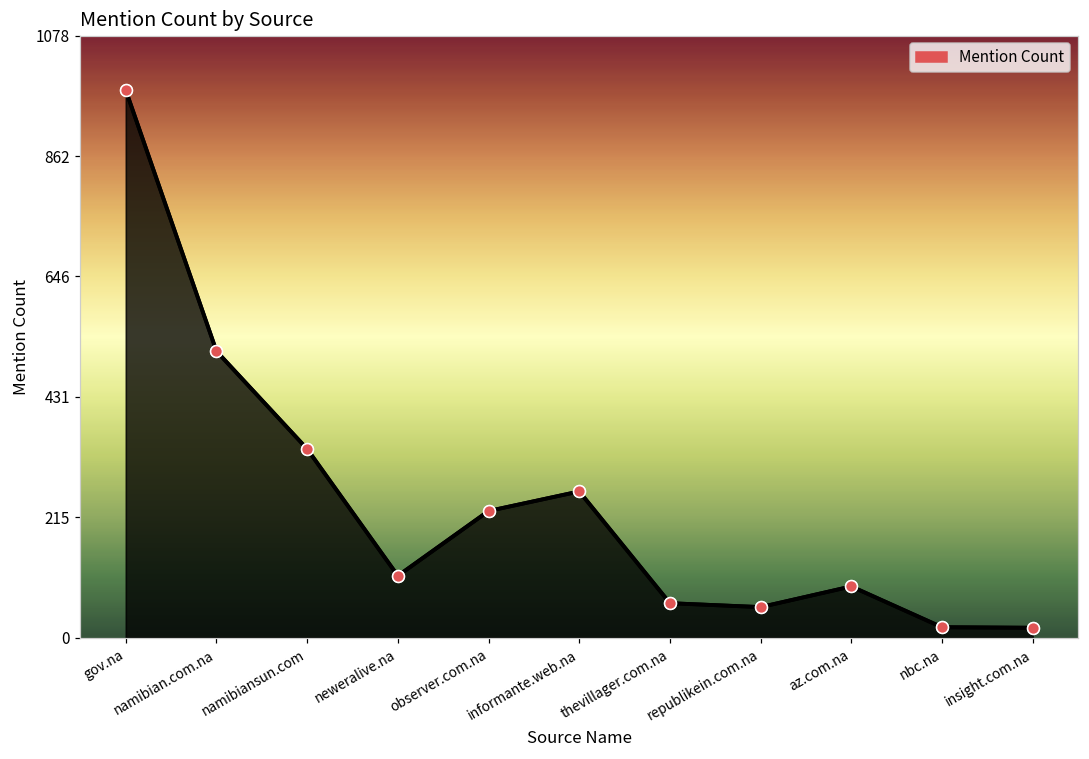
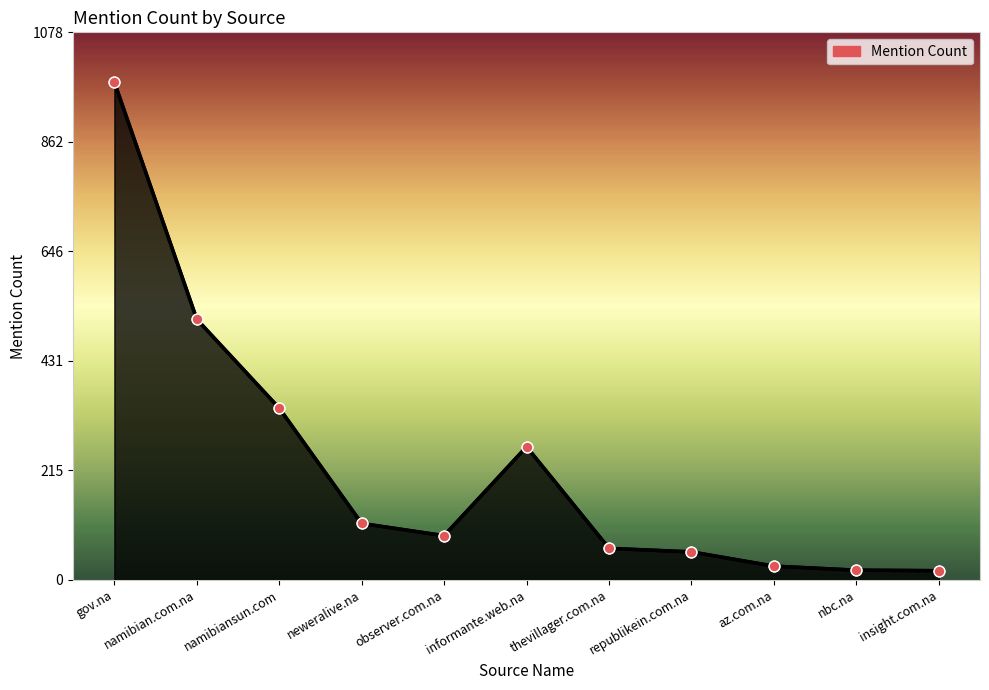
observer.com.na: 230 -> 90
az.com.na: 90 -> 30
